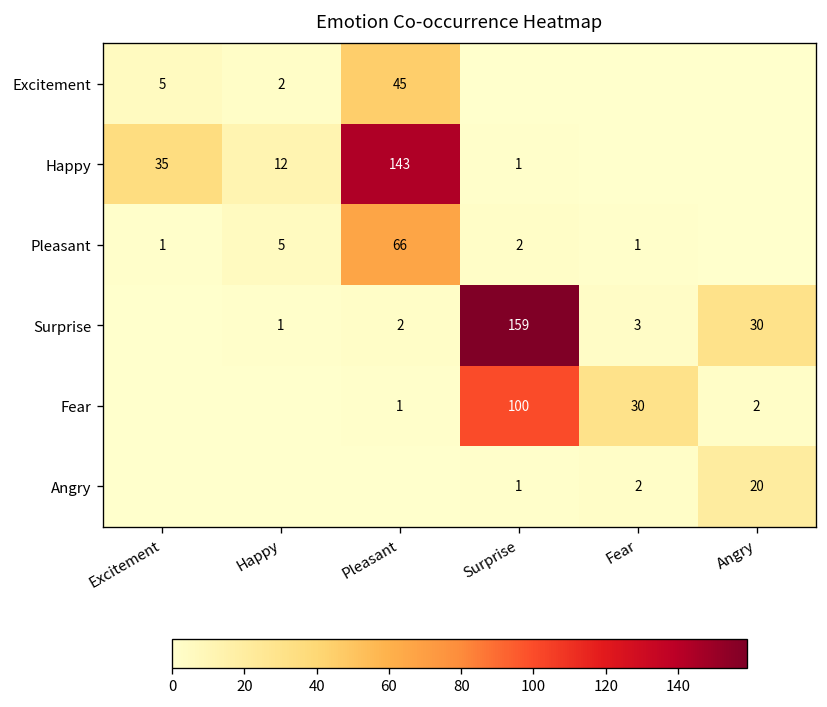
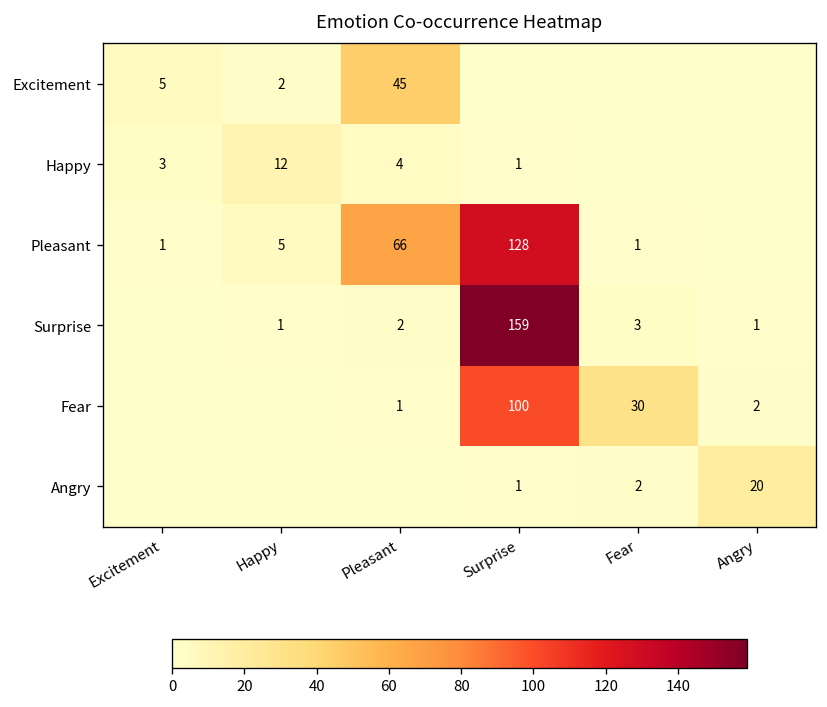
Happy, Excitement: 35 -> 3
Happy, Pleasant: 143 -> 4
Pleasant, Surprise: 2 -> 128
Surprise, Angry: 30 -> 1
